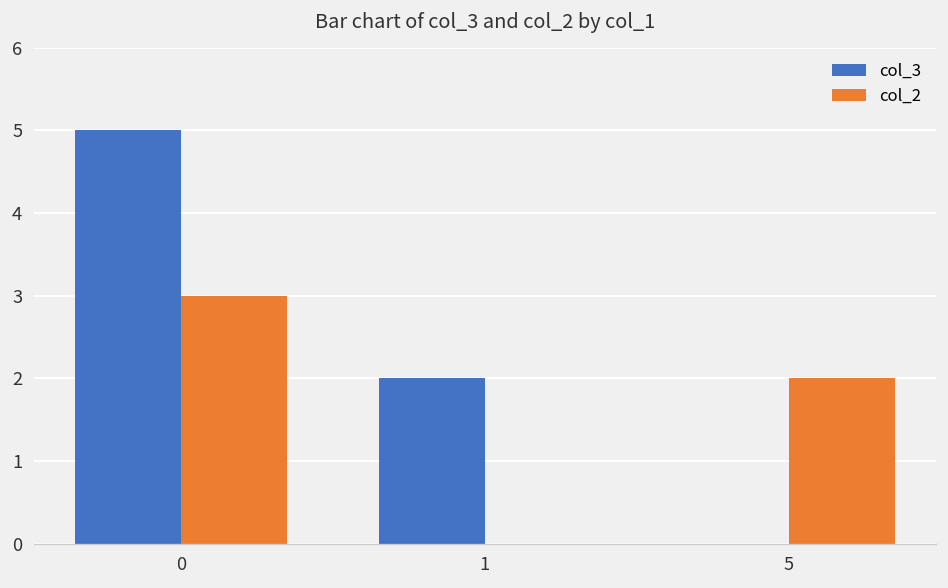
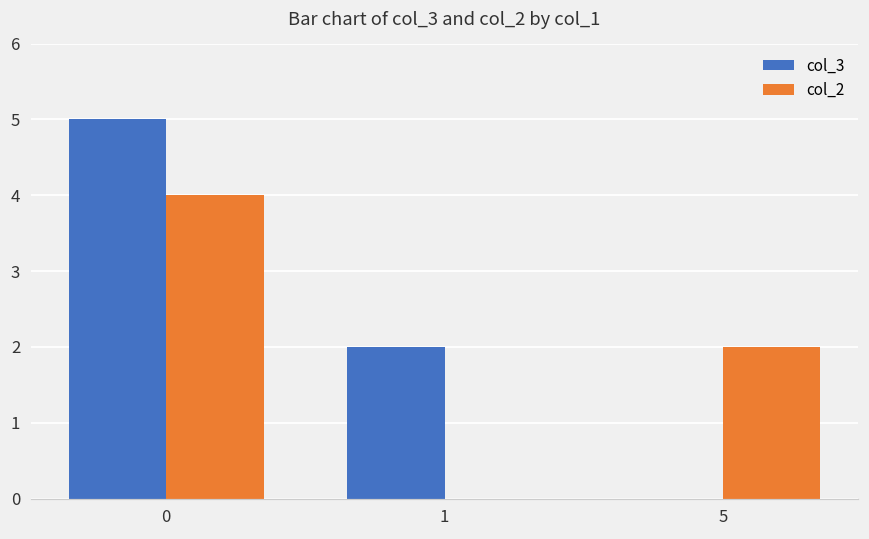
col_2, 0: 3 -> 4
